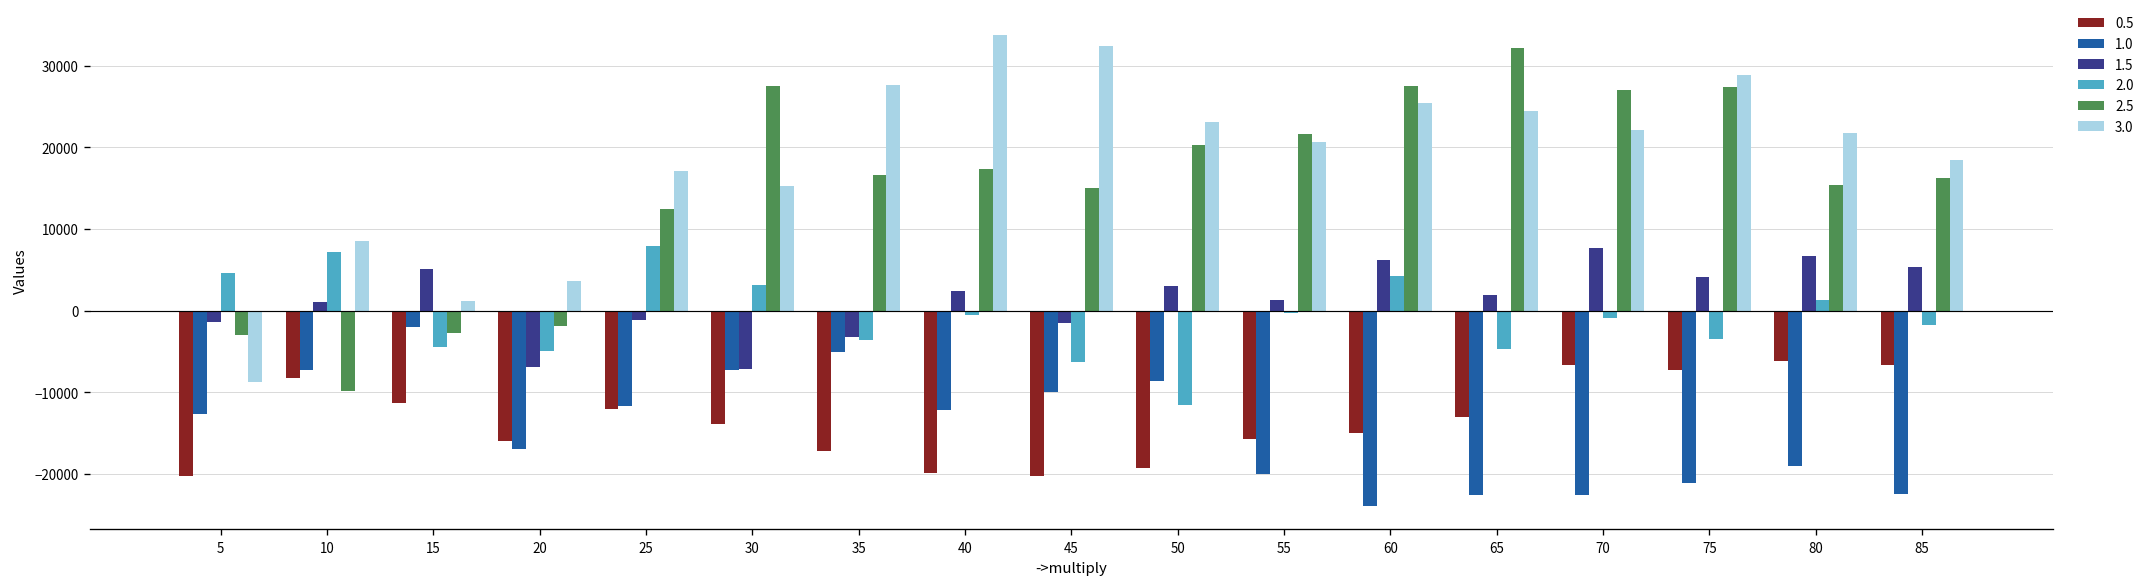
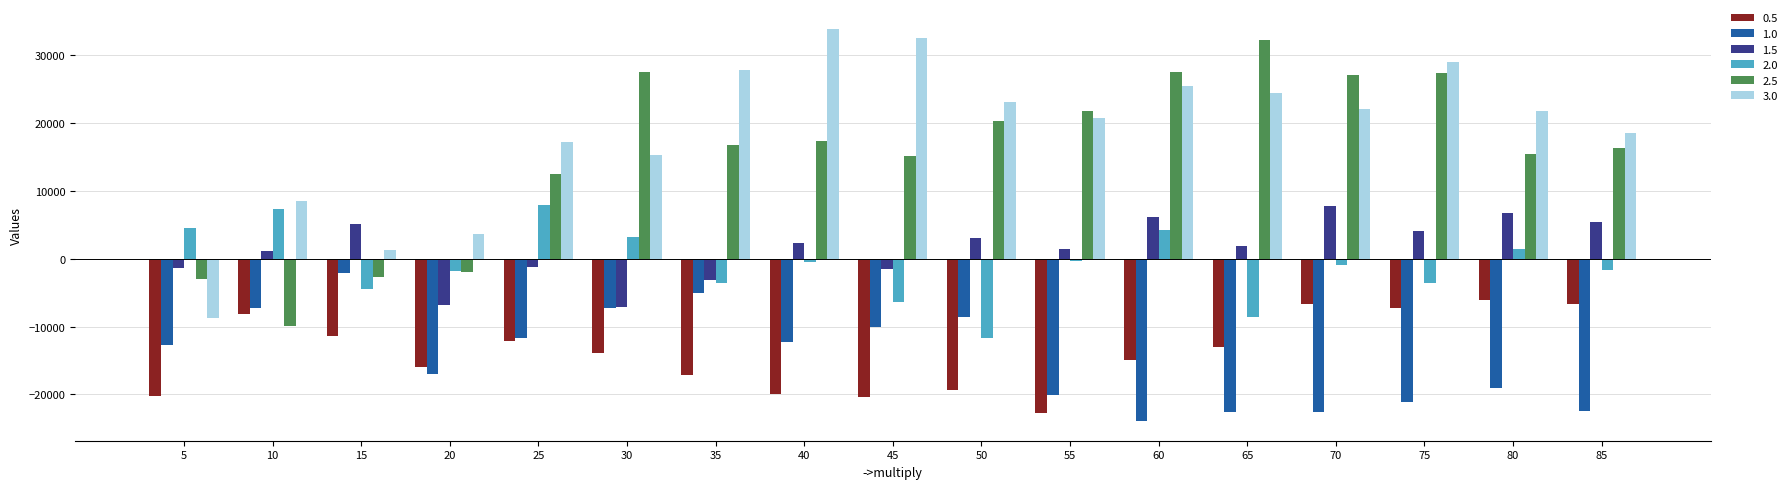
2.0, 20: -5000 -> -2000
0.5, 55: -16000 -> -23000
2.0, 65: -5000 -> -9000
